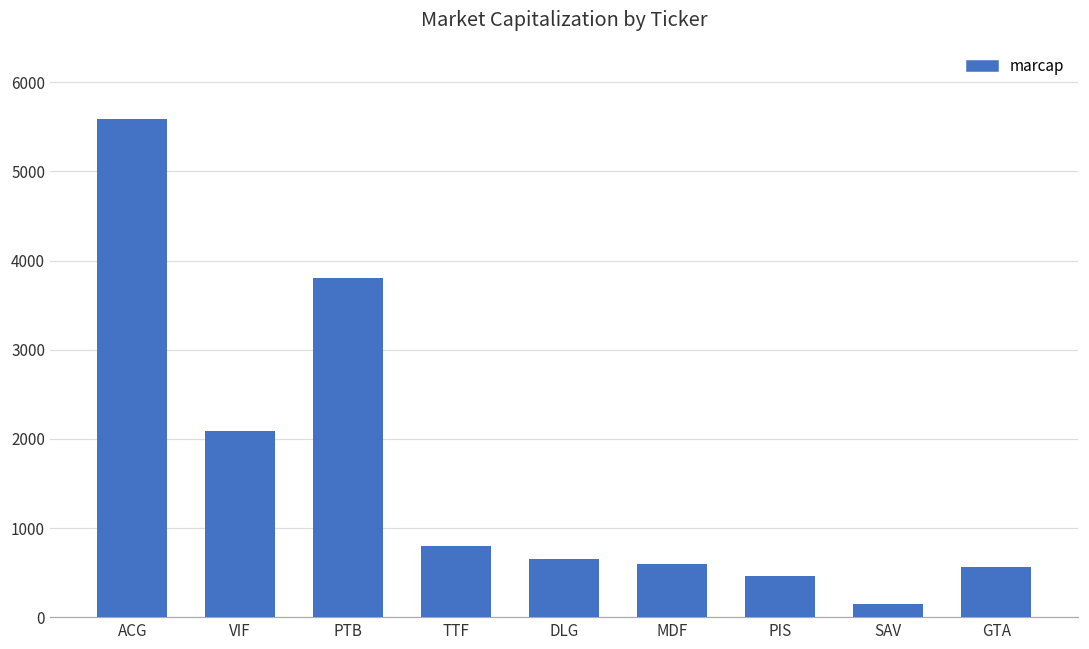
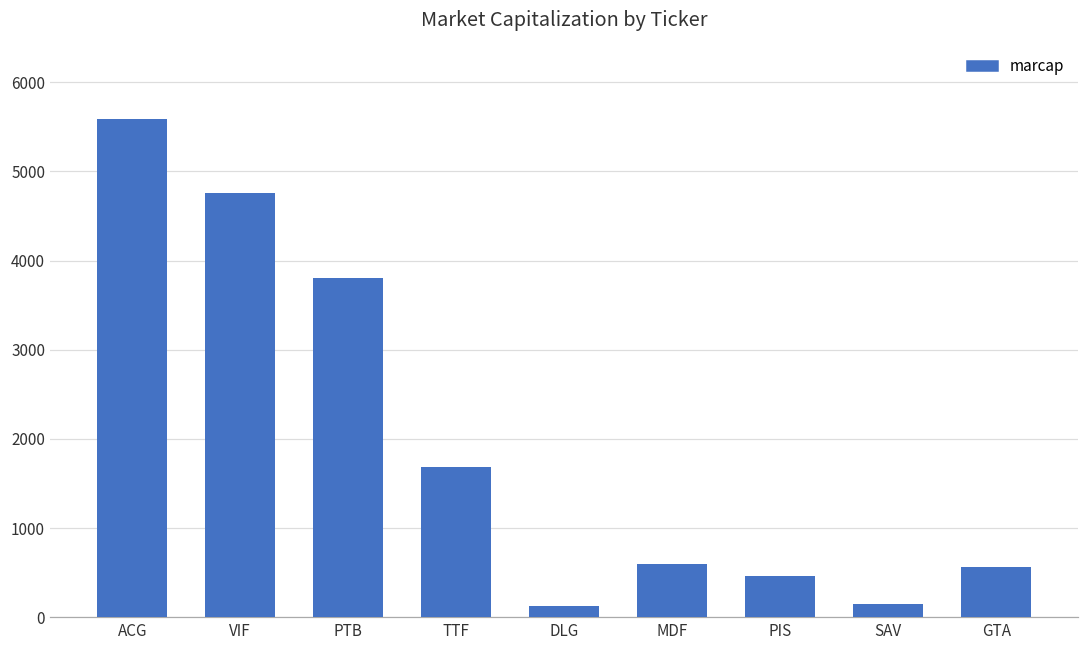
VIF: 2100 -> 4800
TTF: 800 -> 1700
DLG: 700 -> 100
